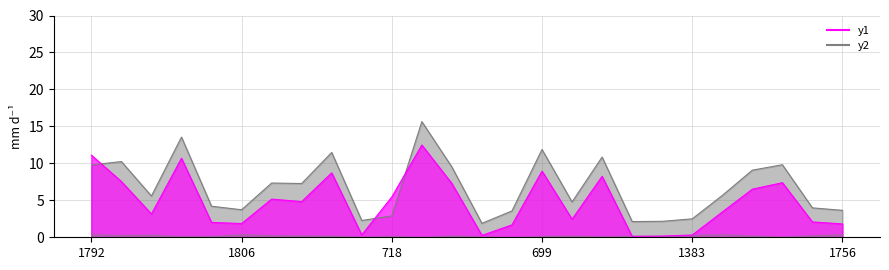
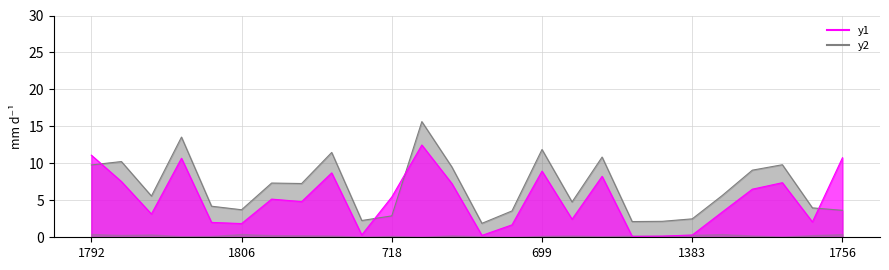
y1, 1756: 2 -> 11
